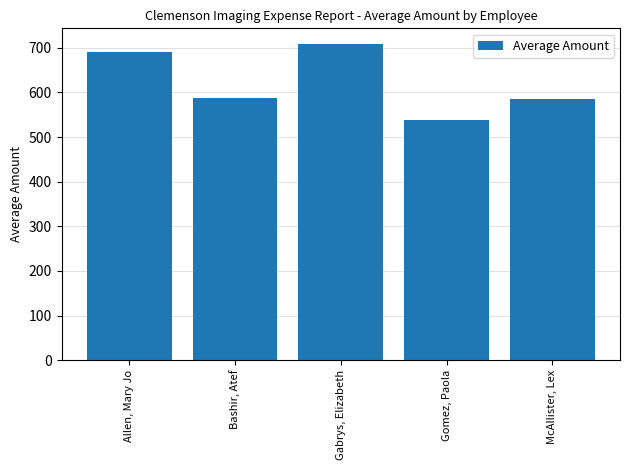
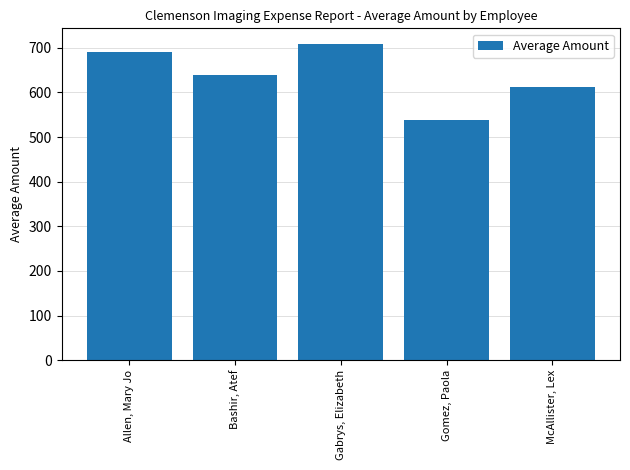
Bashir, Atef: 590 -> 640
McAllister, Lex: 590 -> 610
